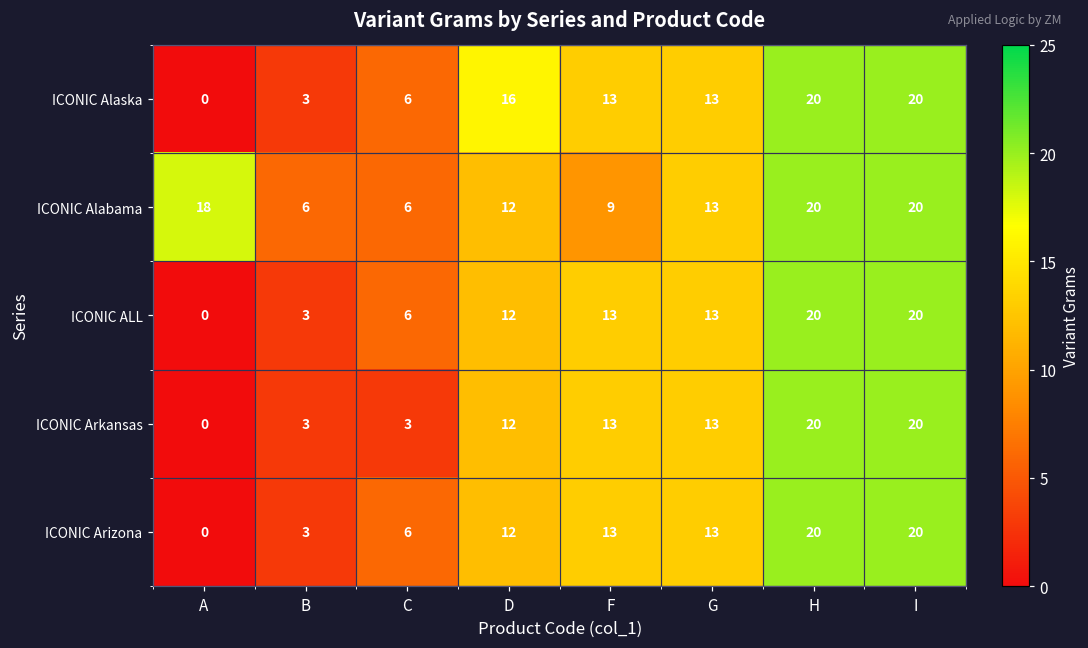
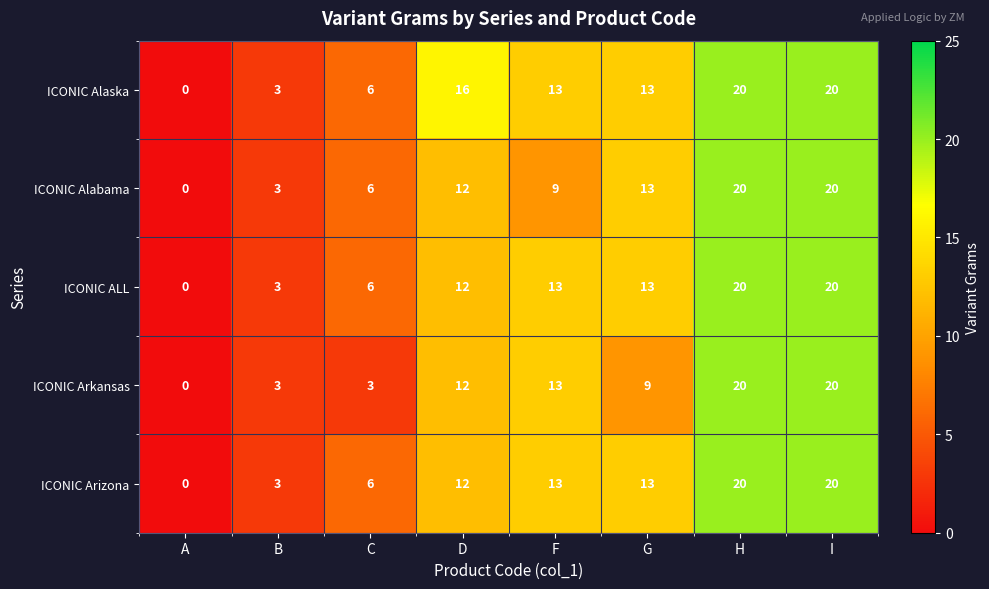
ICONIC Alabama, A: 18 -> 0
ICONIC Alabama, B: 6 -> 3
ICONIC Arkansas, G: 13 -> 9
